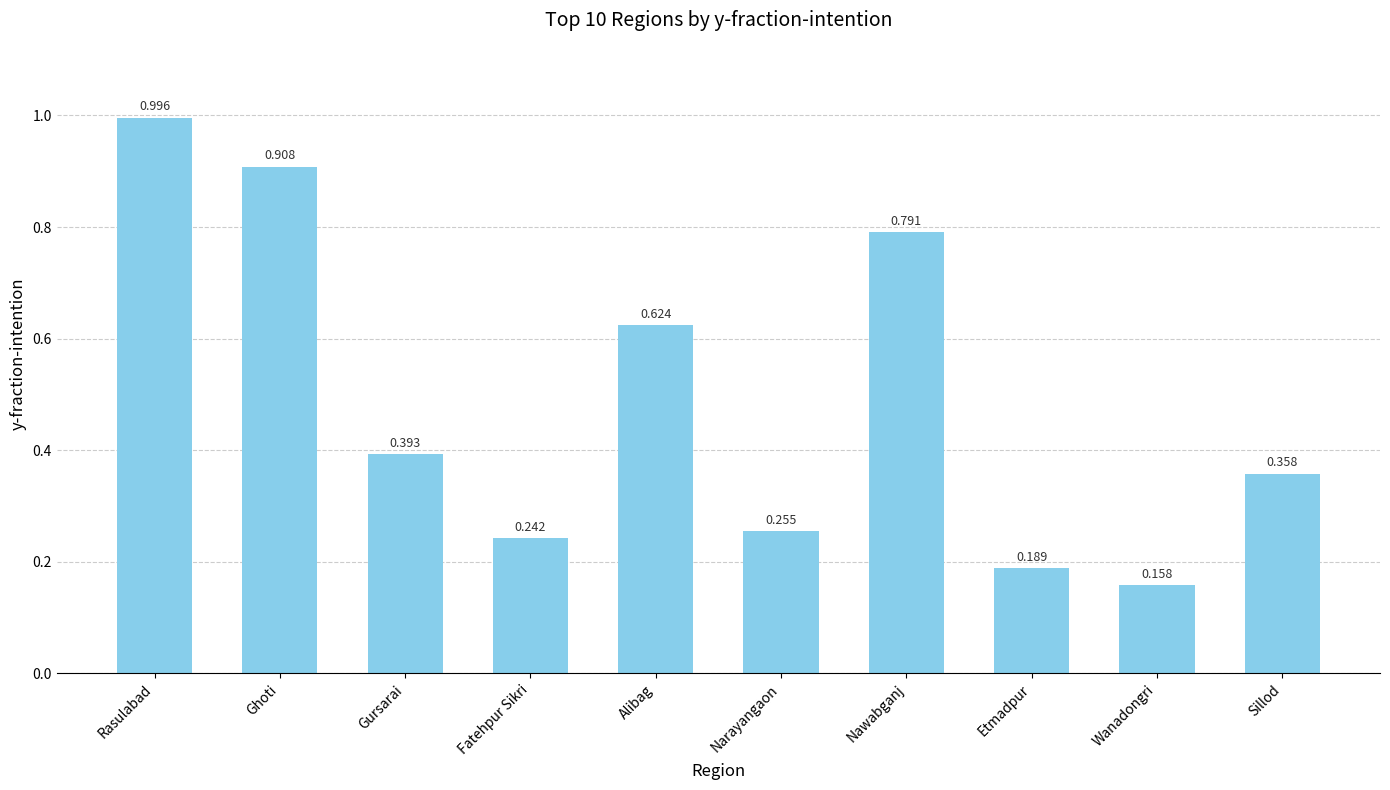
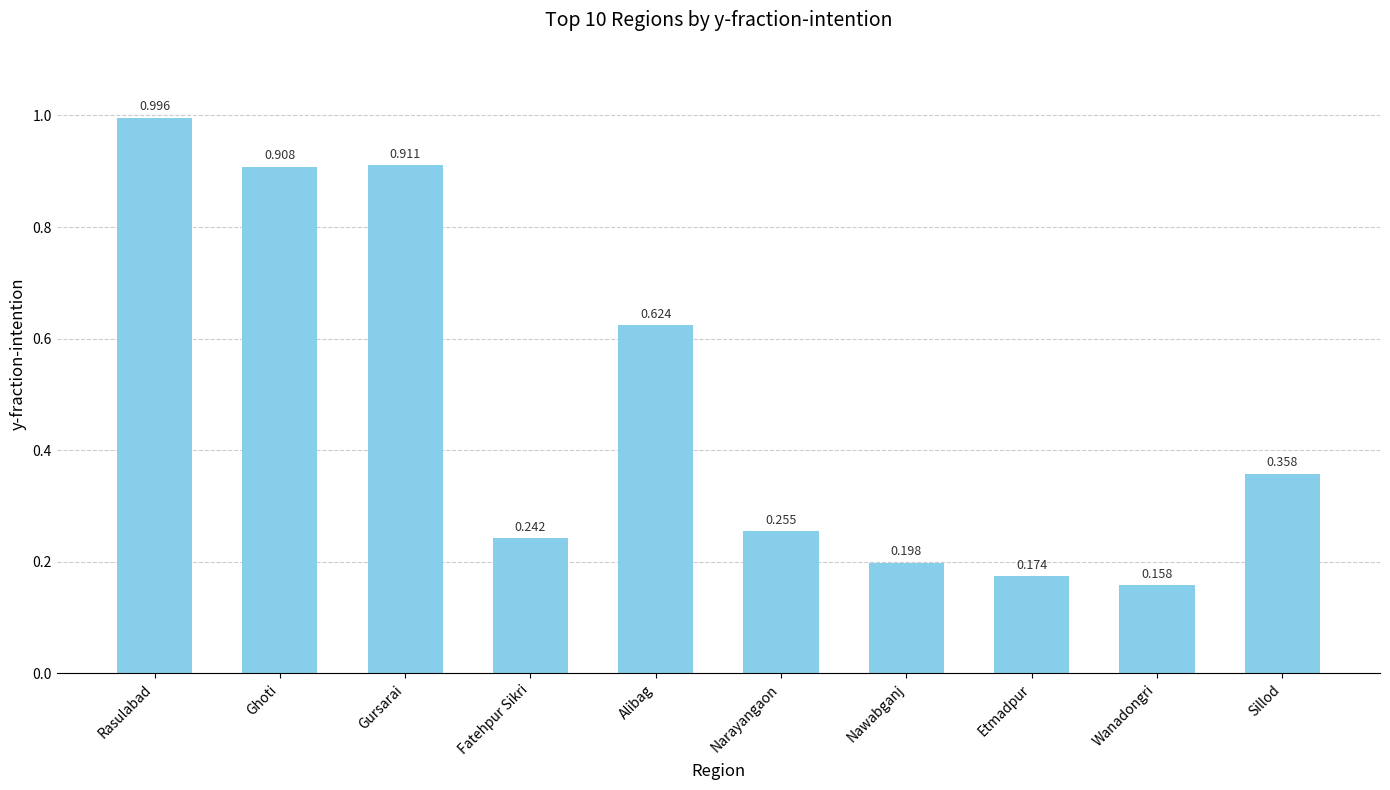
Gursarai: 0.393 -> 0.911
Nawabganj: 0.791 -> 0.198
Etmadpur: 0.189 -> 0.174
